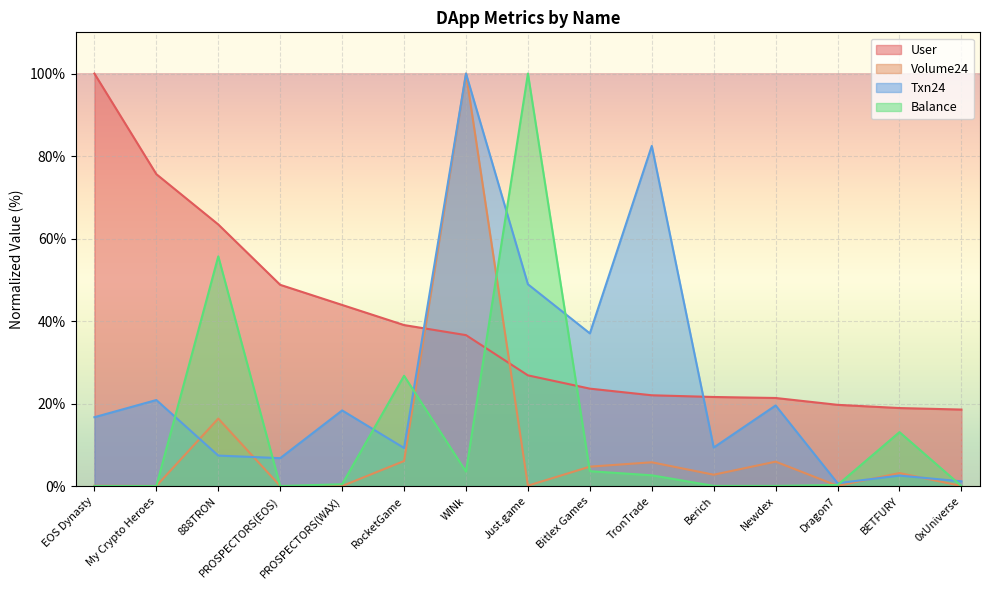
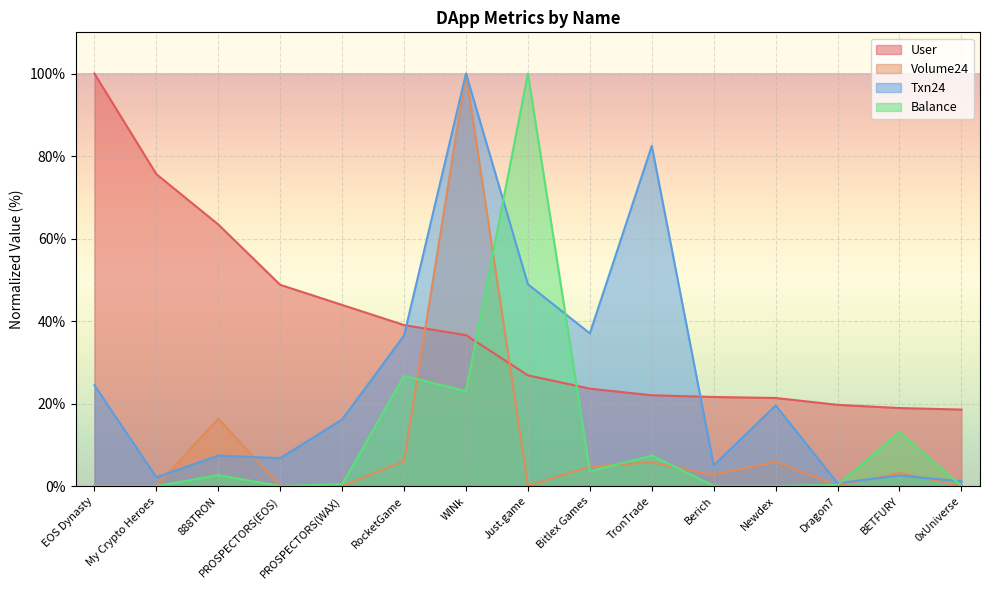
Txn24, EOS Dynasty: 17% -> 24%
Txn24, My Crypto Heroes: 21% -> 2%
Balance, 888TRON: 56% -> 3%
Txn24, PROSPECTORS(WAX): 18% -> 16%
Txn24, RocketGame: 9% -> 36%
Balance, WINk: 3% -> 23%
Balance, TronTrade: 3% -> 7%
Txn24, Berich: 9% -> 5%
